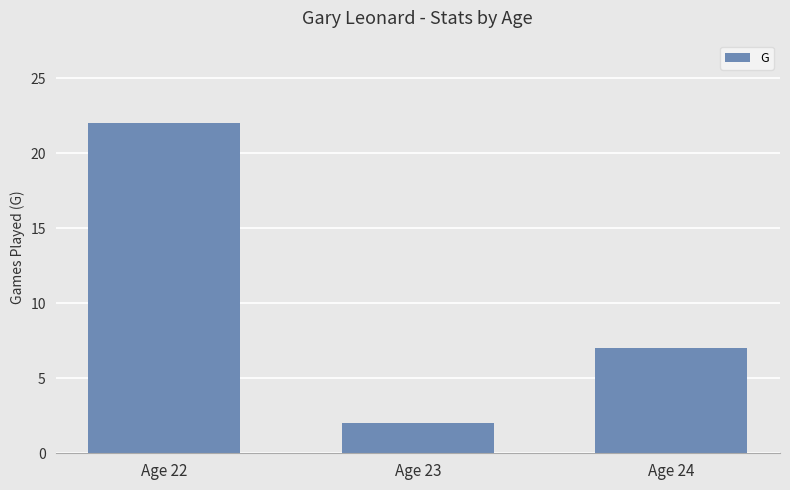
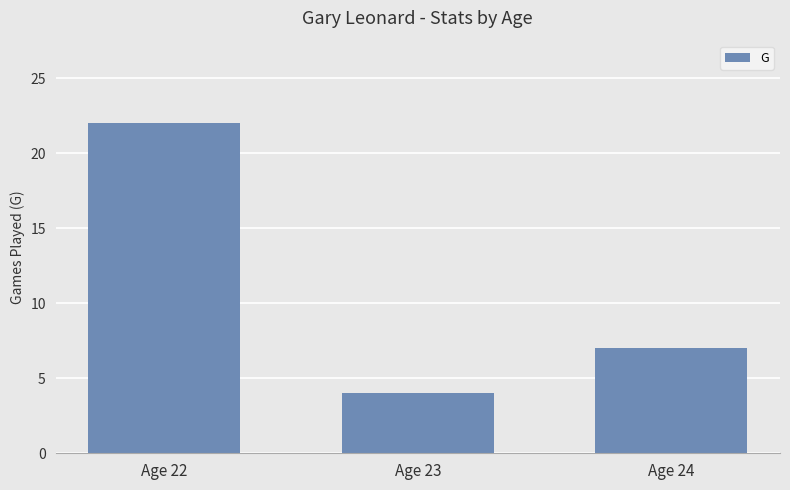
Age 23: 2 -> 4
